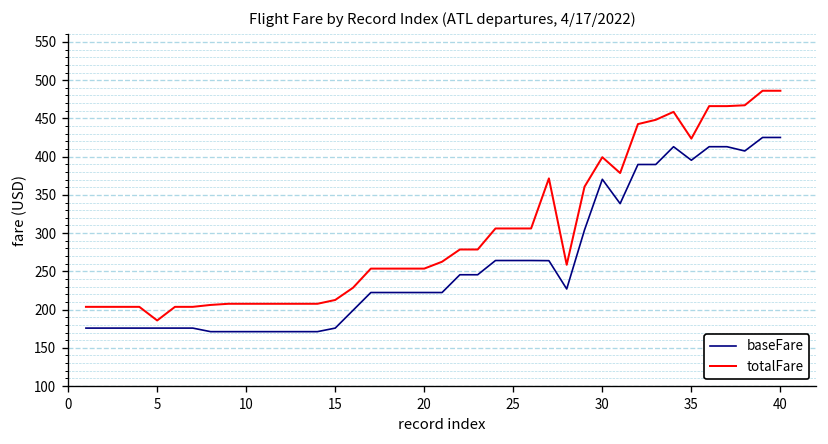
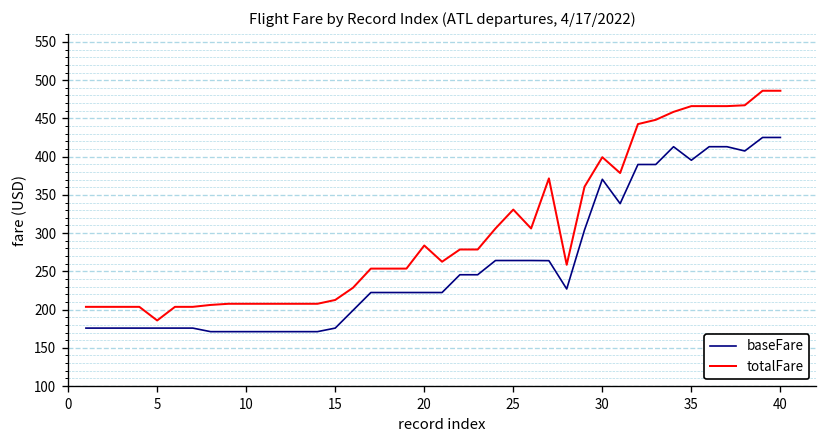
totalFare, 20: 250 -> 280
totalFare, 25: 310 -> 330
totalFare, 35: 420 -> 470
